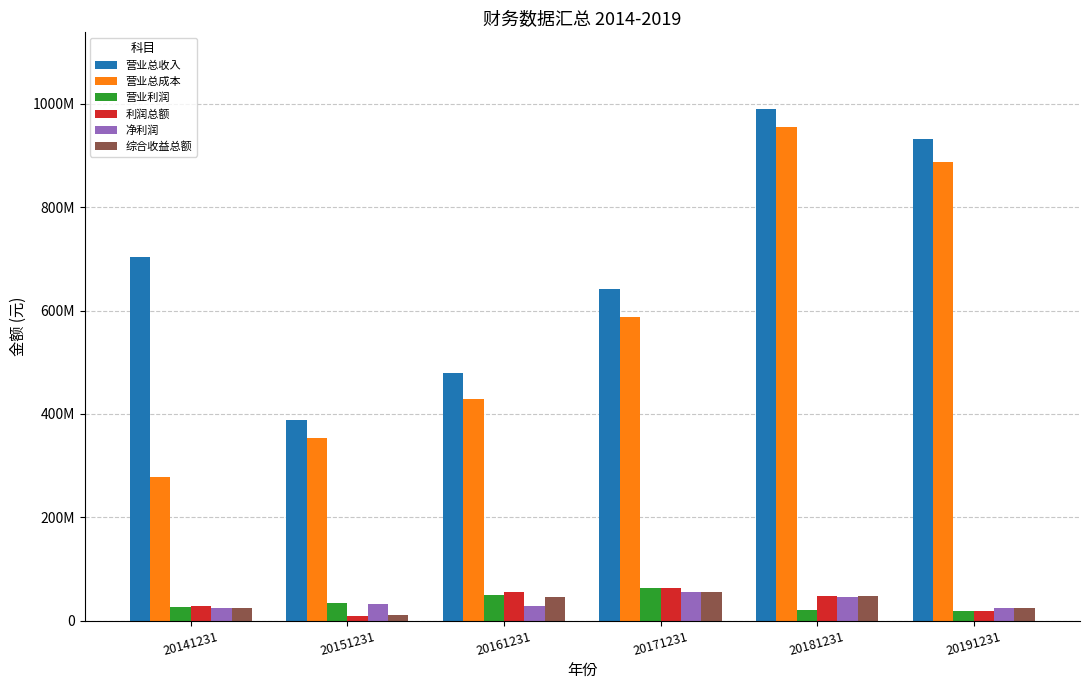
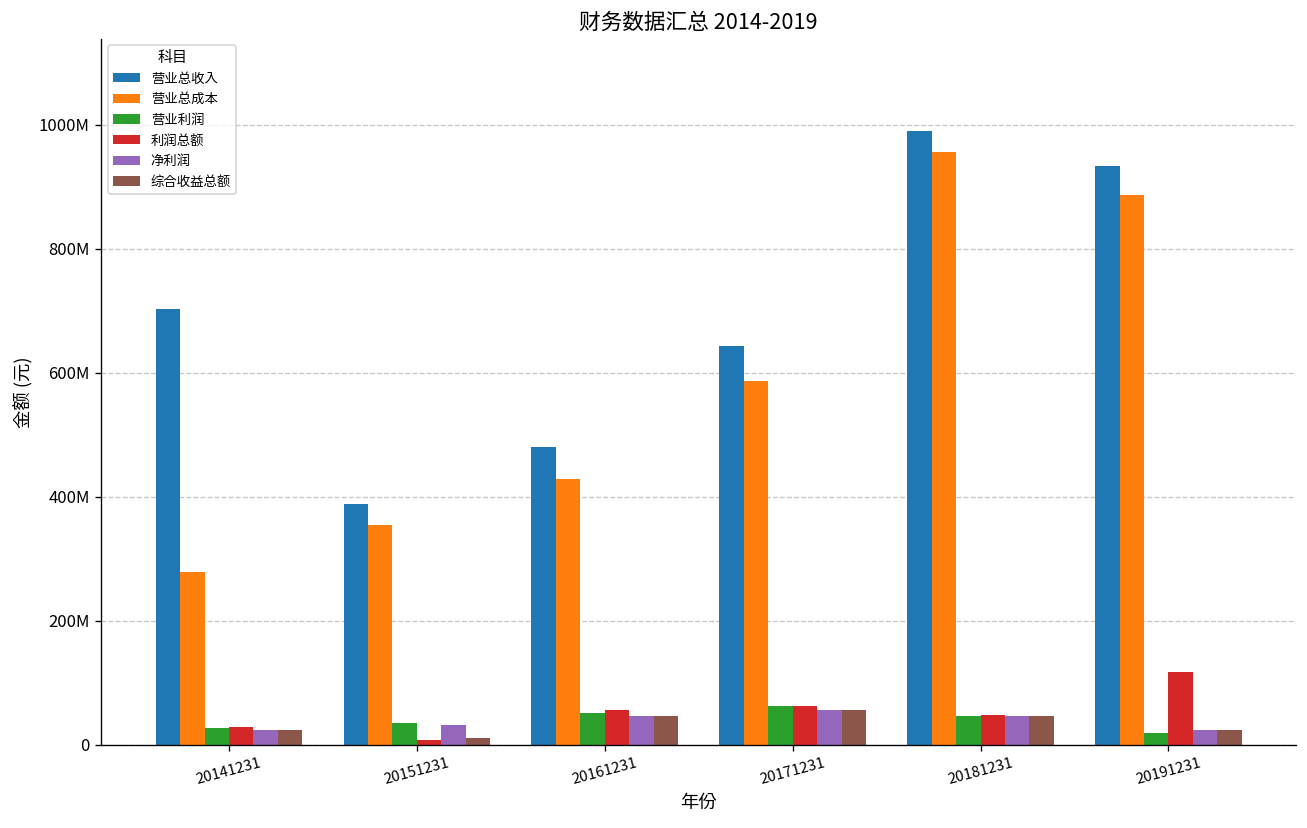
净利润, 20161231: 30000000 -> 50000000
营业利润, 20181231: 20000000 -> 50000000
利润总额, 20191231: 20000000 -> 120000000
